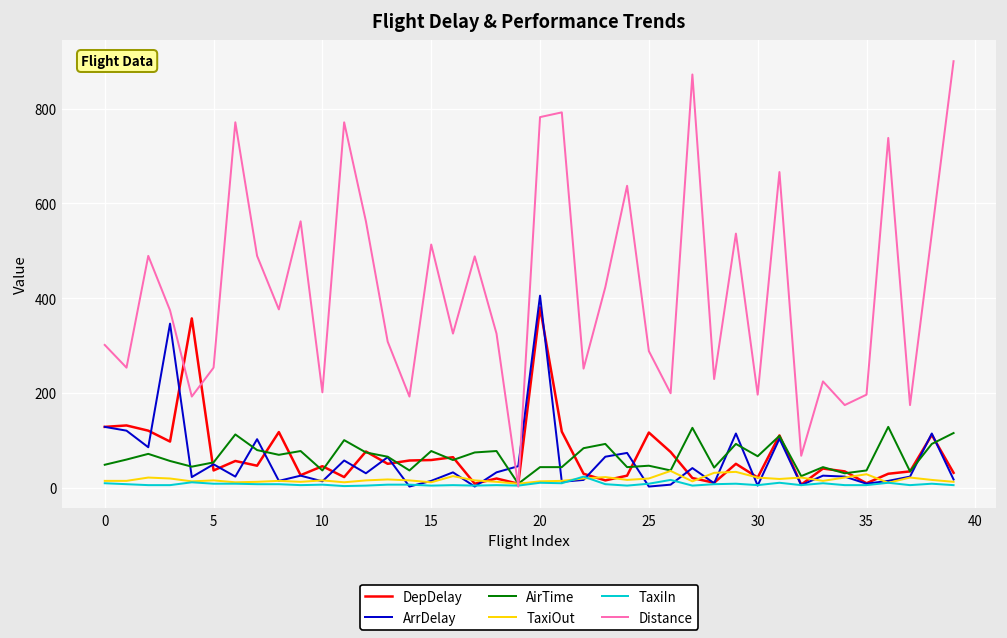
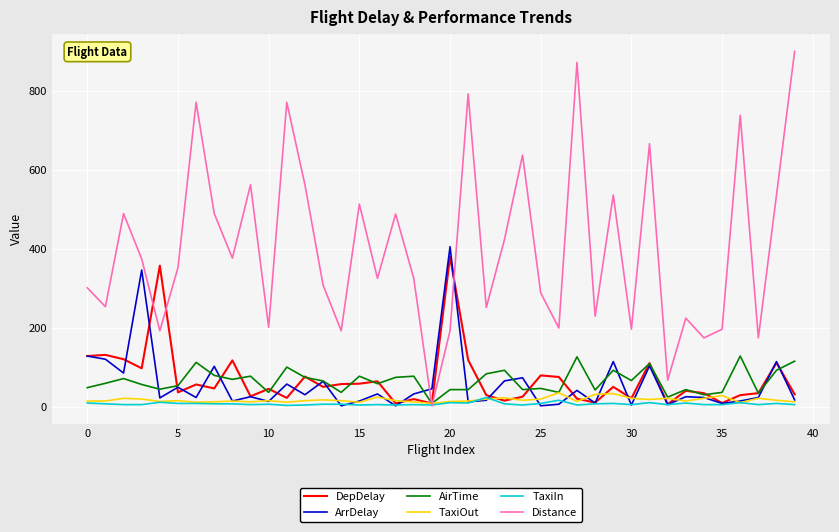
Distance, 5: 250 -> 350
Distance, 20: 780 -> 190
DepDelay, 25: 120 -> 80
